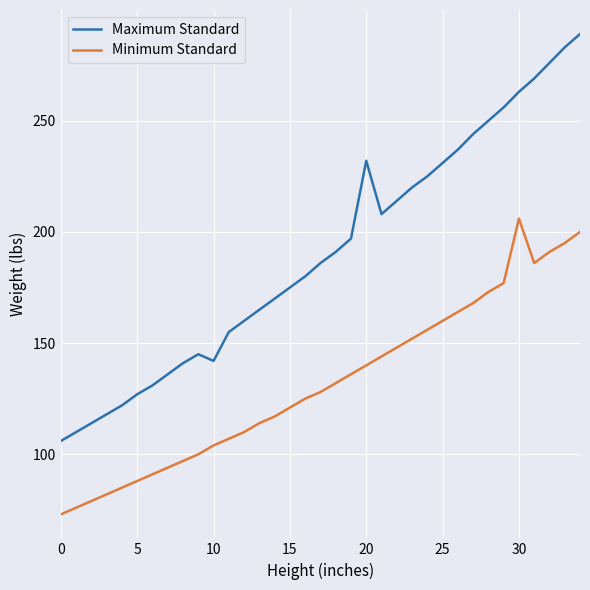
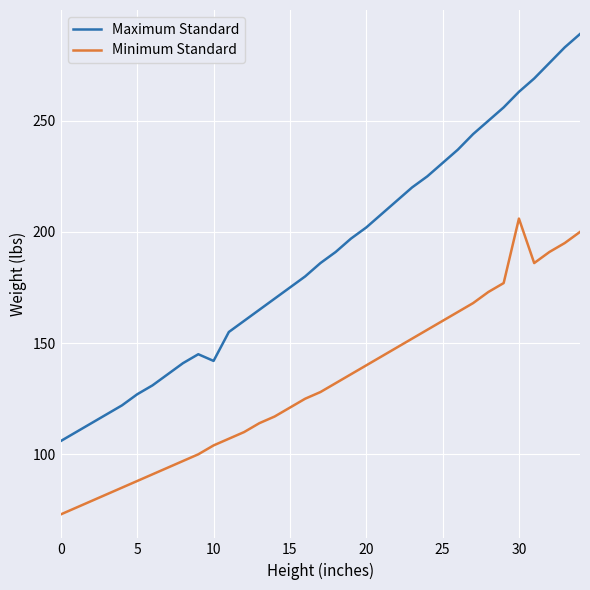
Maximum Standard, 20: 232 -> 202
